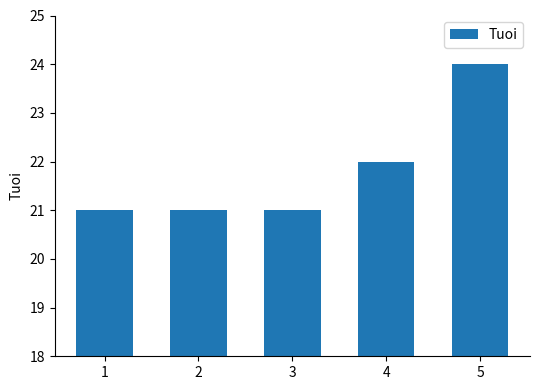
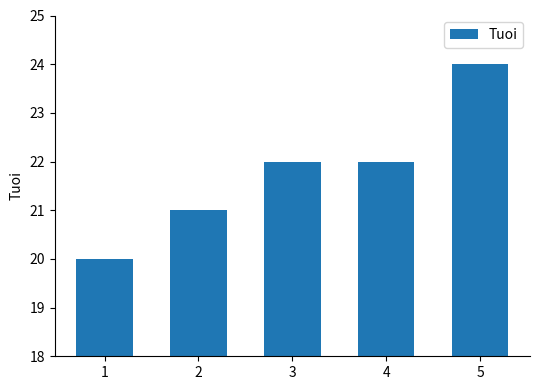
1: 21 -> 20
3: 21 -> 22
